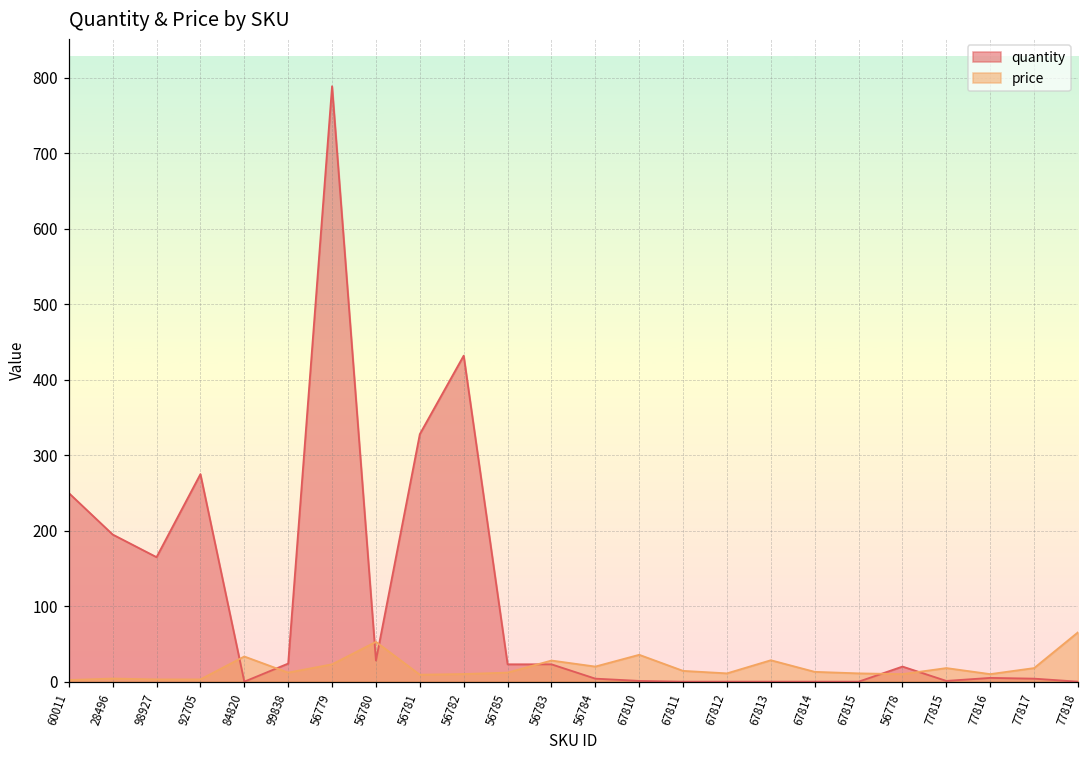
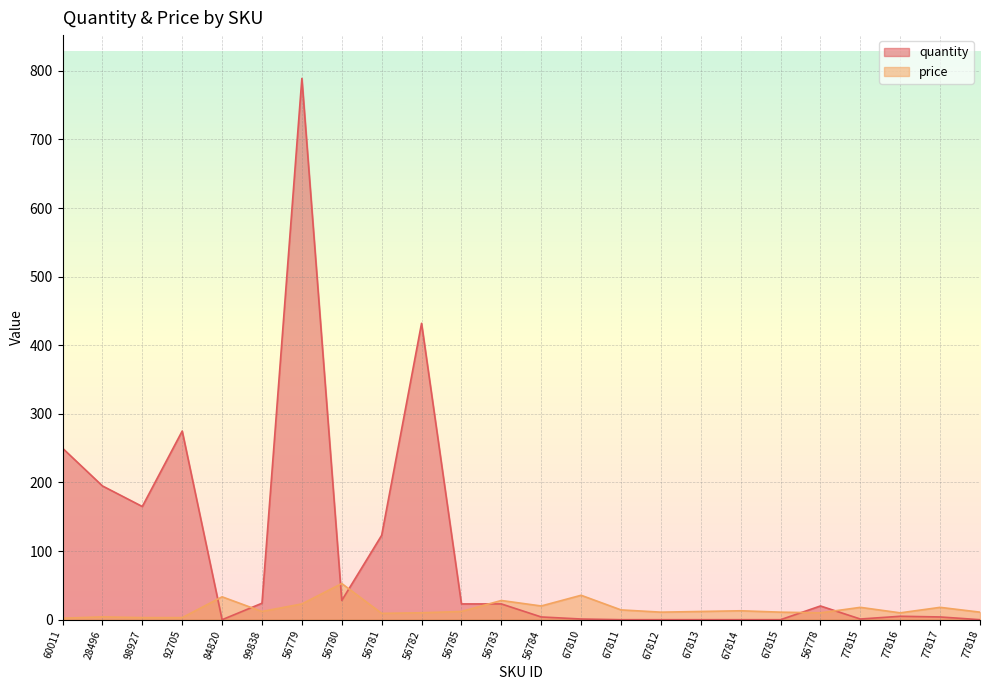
quantity, 56781: 330 -> 120
price, 67813: 30 -> 10
price, 77818: 70 -> 10
